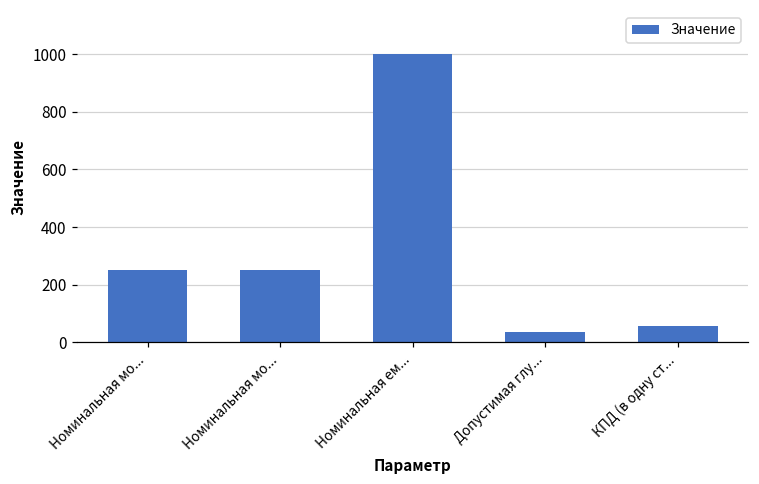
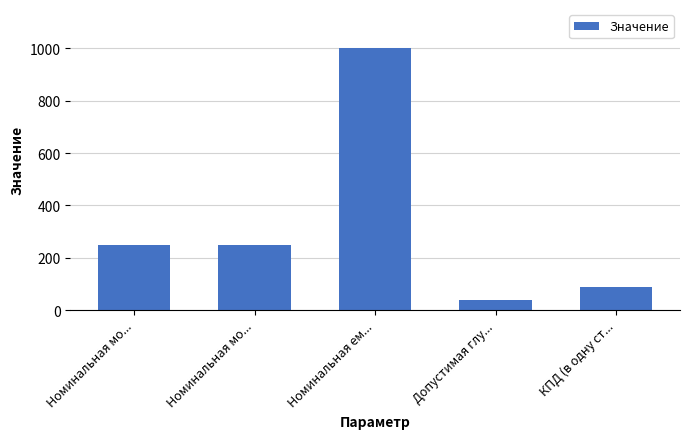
КПД (в одну ст...: 60 -> 90
